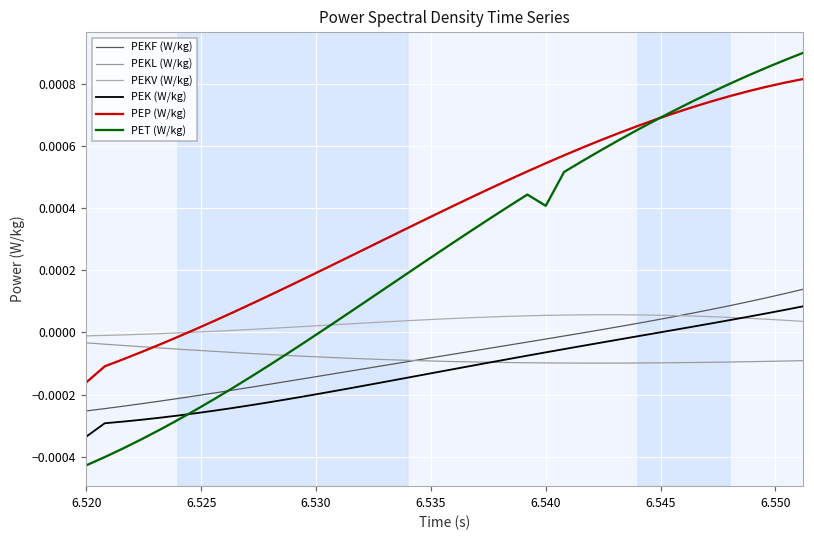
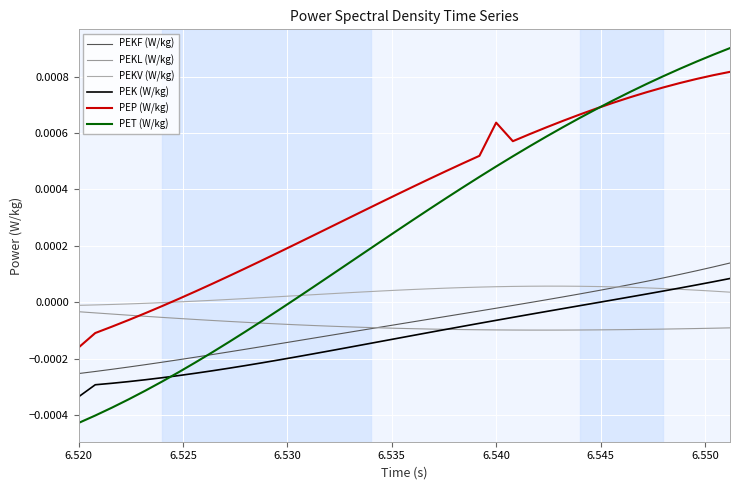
PEP (W/kg), 6.540: 0.00055 -> 0.00064
PET (W/kg), 6.540: 0.00041 -> 0.00048
